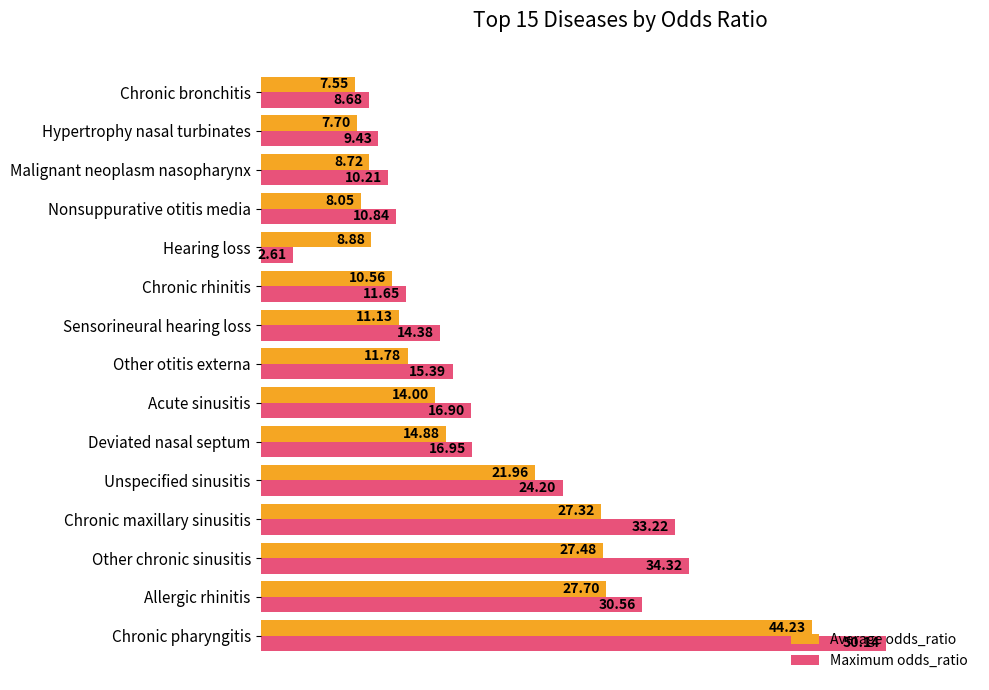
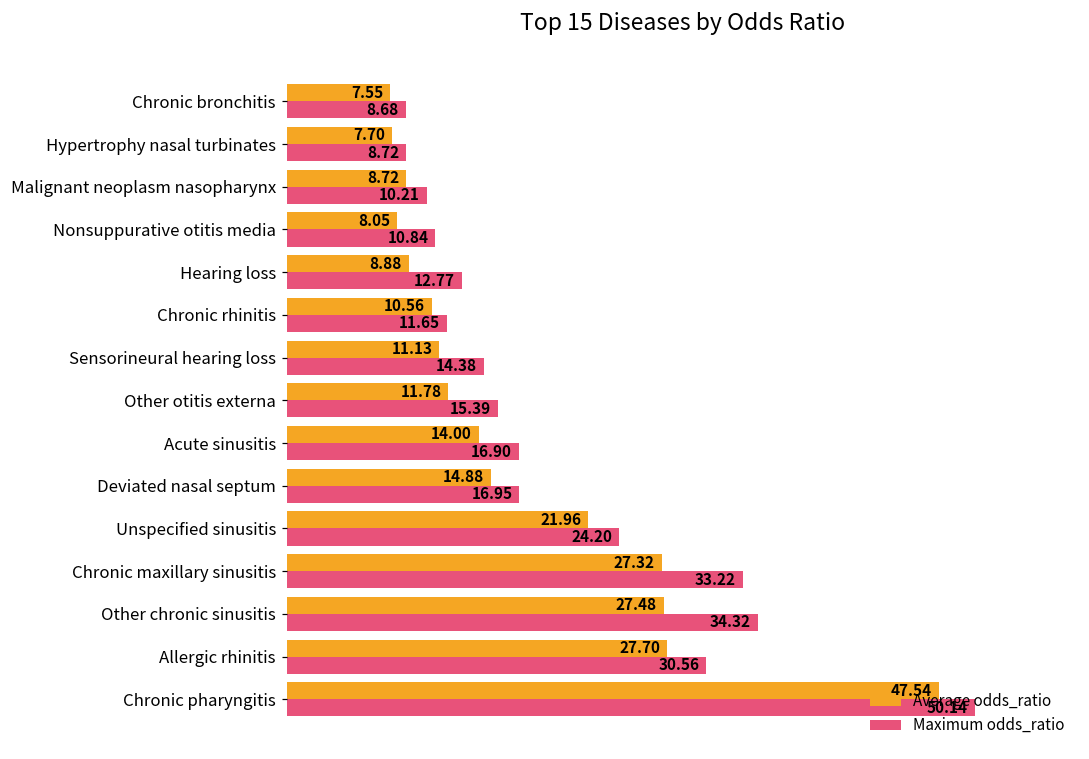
Maximum odds_ratio, Hypertrophy nasal turbinates: 9.43 -> 8.72
Maximum odds_ratio, Hearing loss: 2.61 -> 12.77
Average odds_ratio, Chronic pharyngitis: 44.23 -> 47.54
